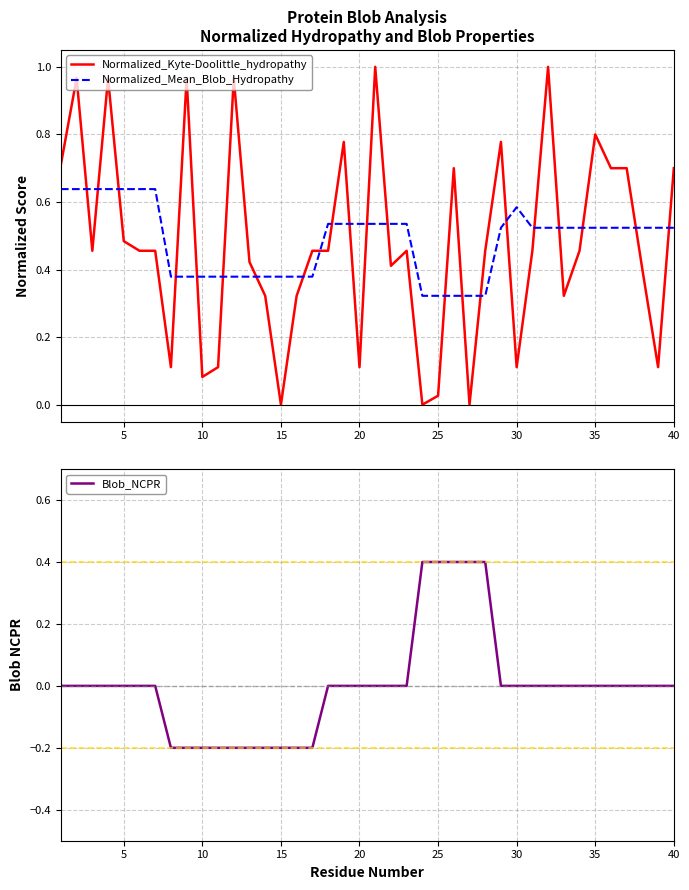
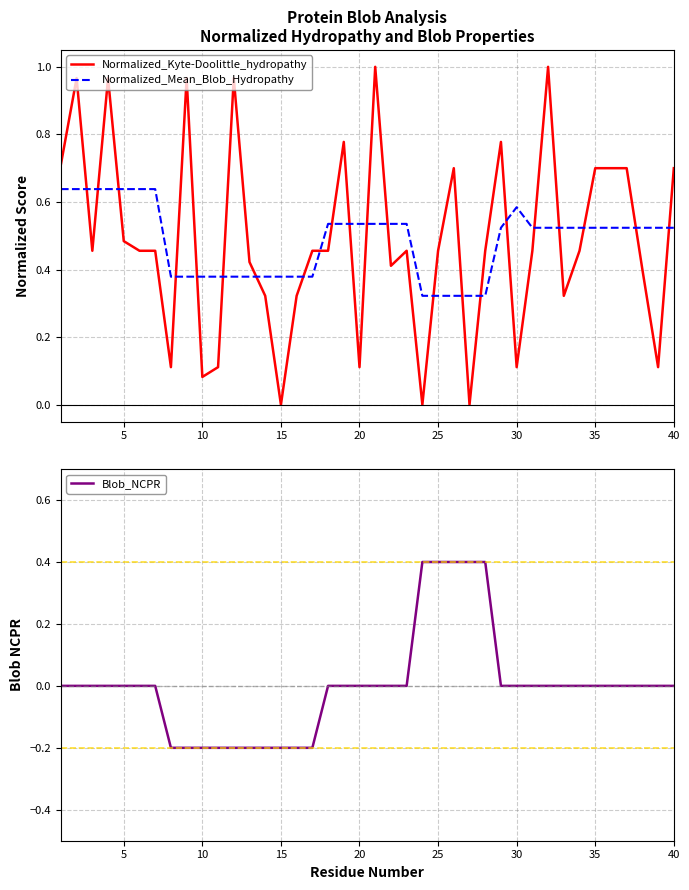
Protein Blob Analysis Normalized Hydropathy and Blob Properties, Normalized_Kyte-Doolittle_hydropathy, 25: 0.03 -> 0.46
Protein Blob Analysis Normalized Hydropathy and Blob Properties, Normalized_Kyte-Doolittle_hydropathy, 35: 0.8 -> 0.7
